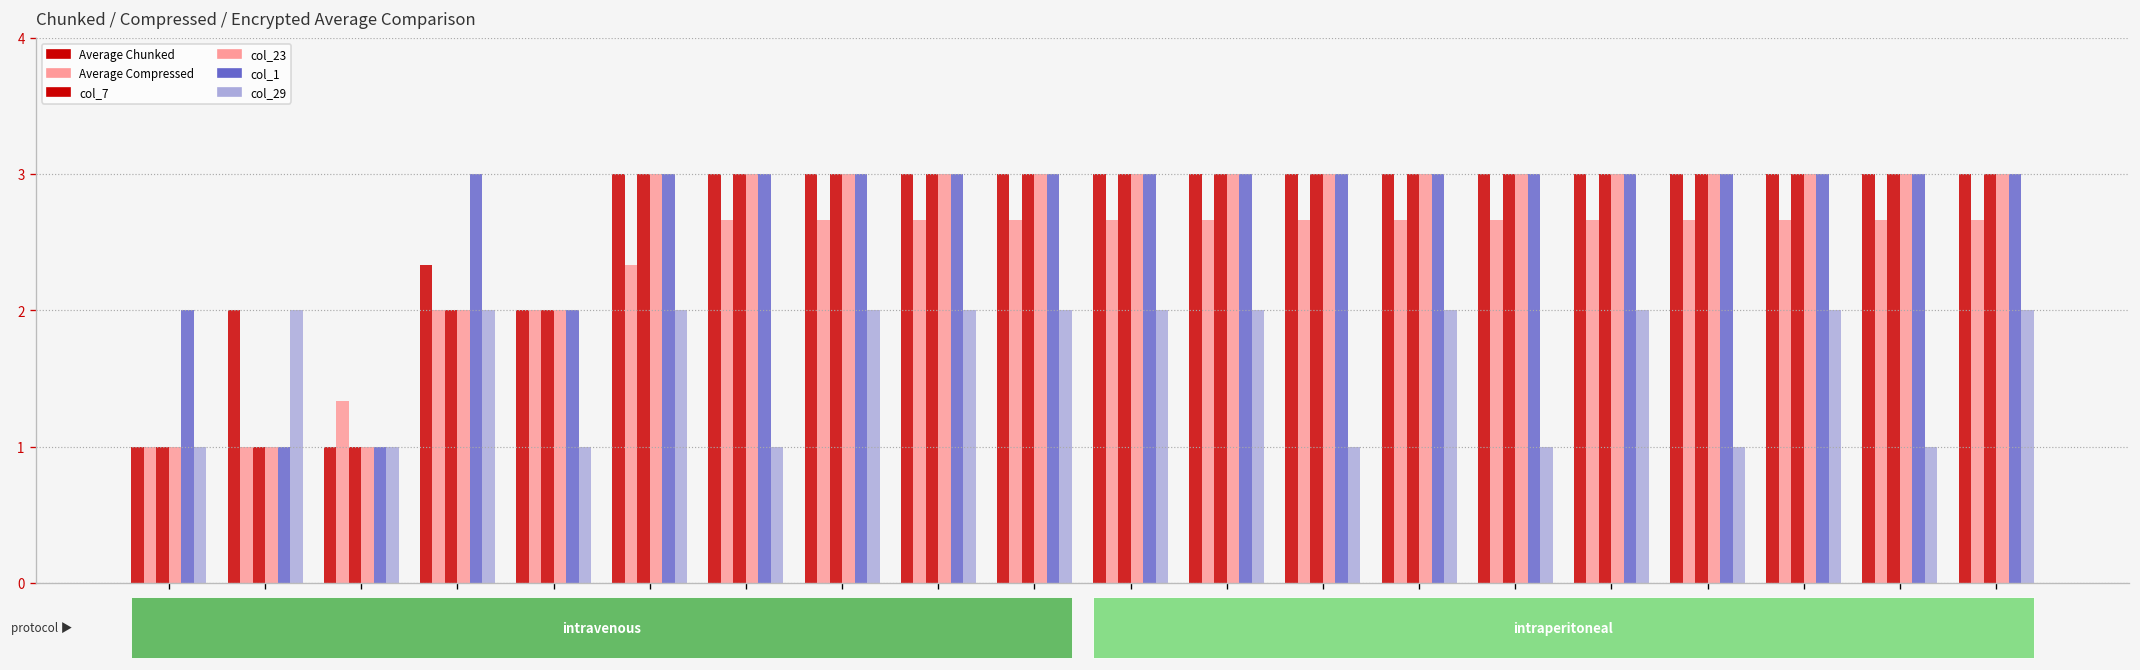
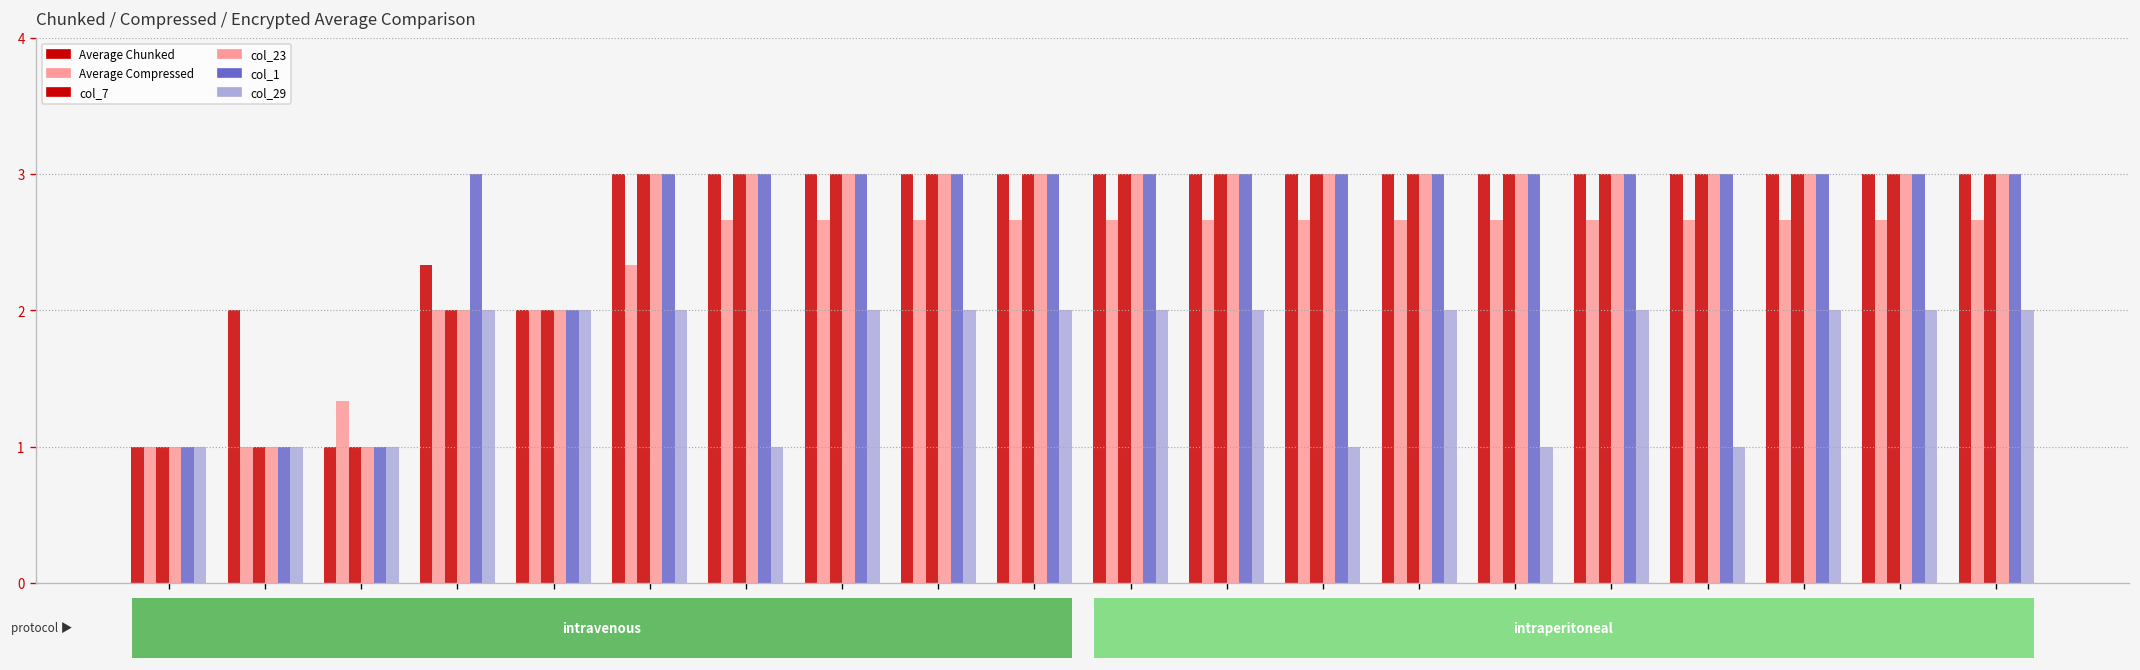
col_1, [0..15]: 2 -> 1
col_29, [0..20]: 2 -> 1
col_29, [0..35]: 1 -> 2
col_29, [0..105]: 1 -> 2
